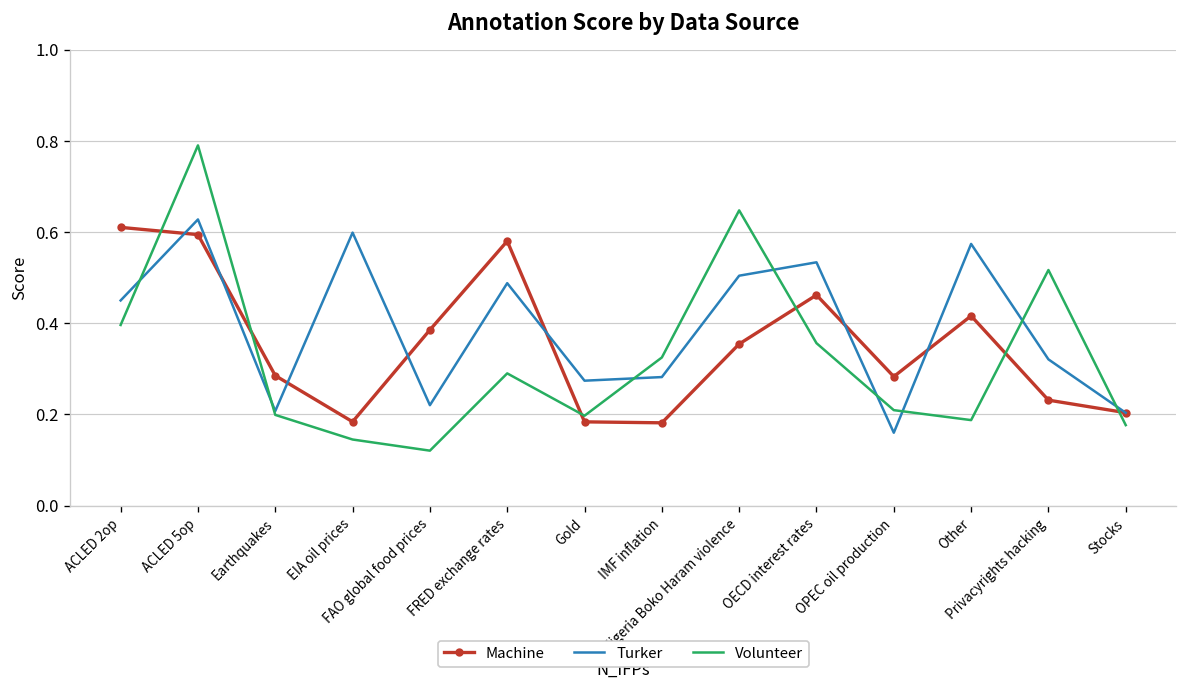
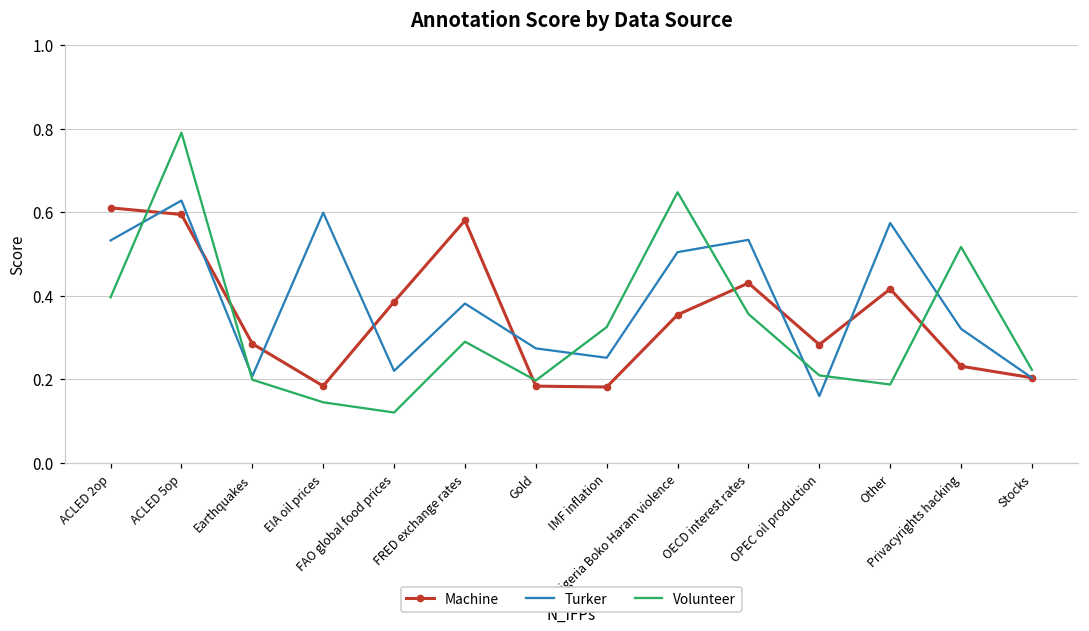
Turker, ACLED 2op: 0.45 -> 0.53
Turker, FRED exchange rates: 0.49 -> 0.38
Turker, IMF inflation: 0.28 -> 0.25
Machine, OECD interest rates: 0.46 -> 0.43
Volunteer, Stocks: 0.18 -> 0.22
